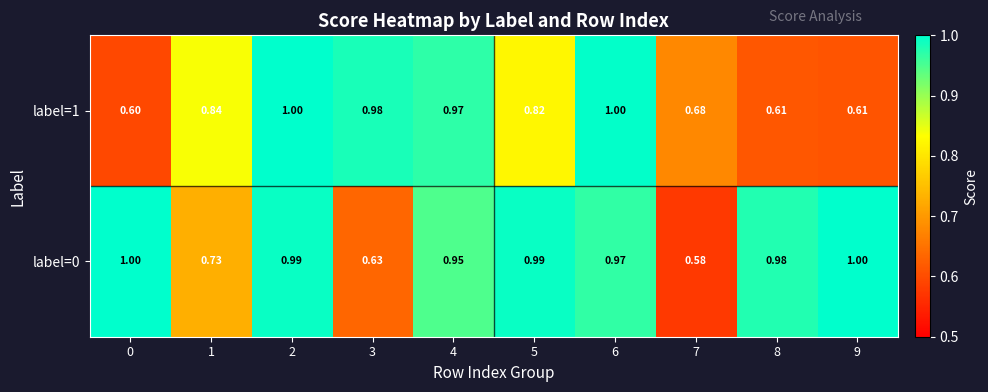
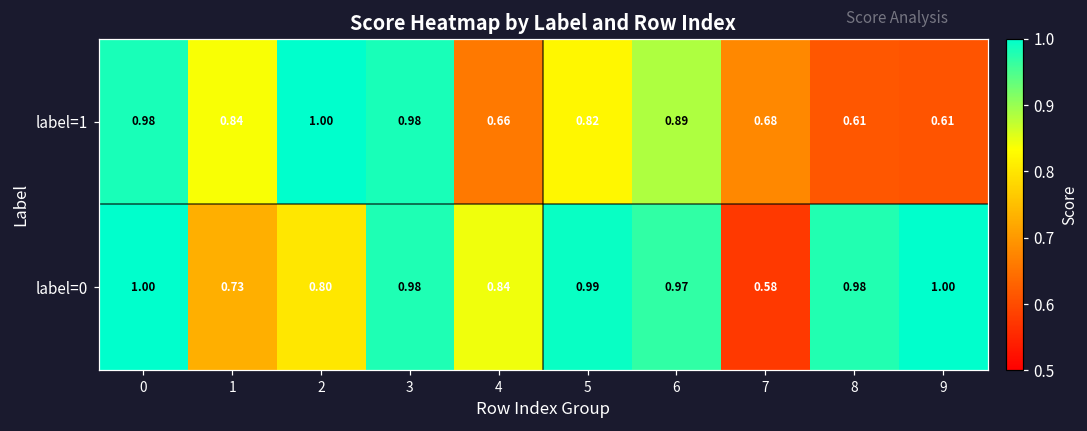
label=1, 0: 0.60 -> 0.98
label=1, 4: 0.97 -> 0.66
label=1, 6: 1.00 -> 0.89
label=0, 2: 0.99 -> 0.80
label=0, 3: 0.63 -> 0.98
label=0, 4: 0.95 -> 0.84
